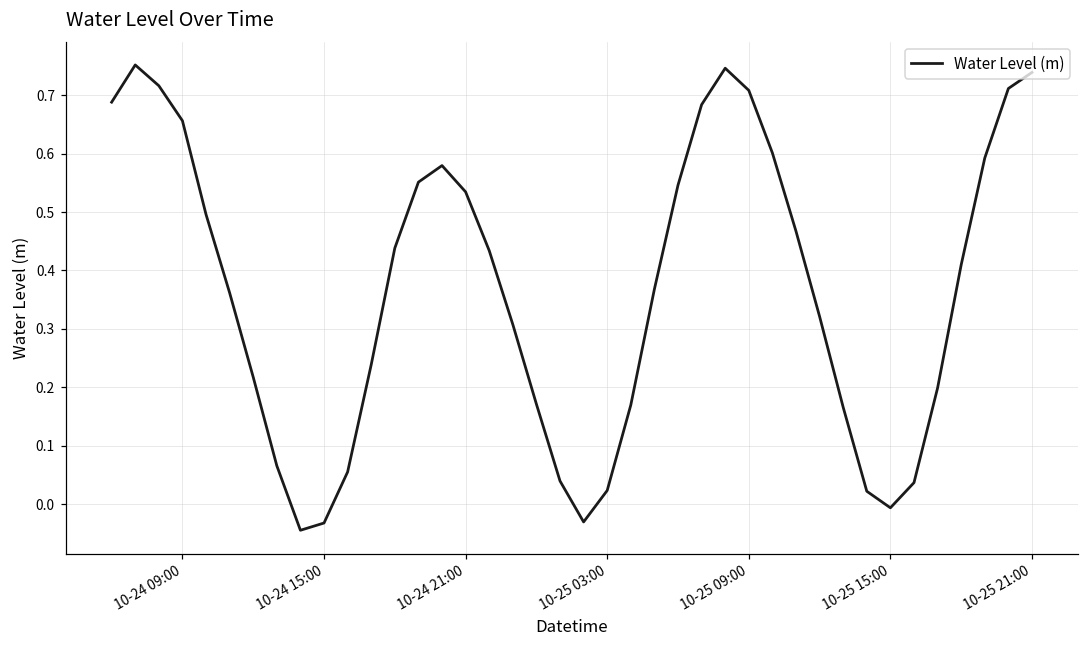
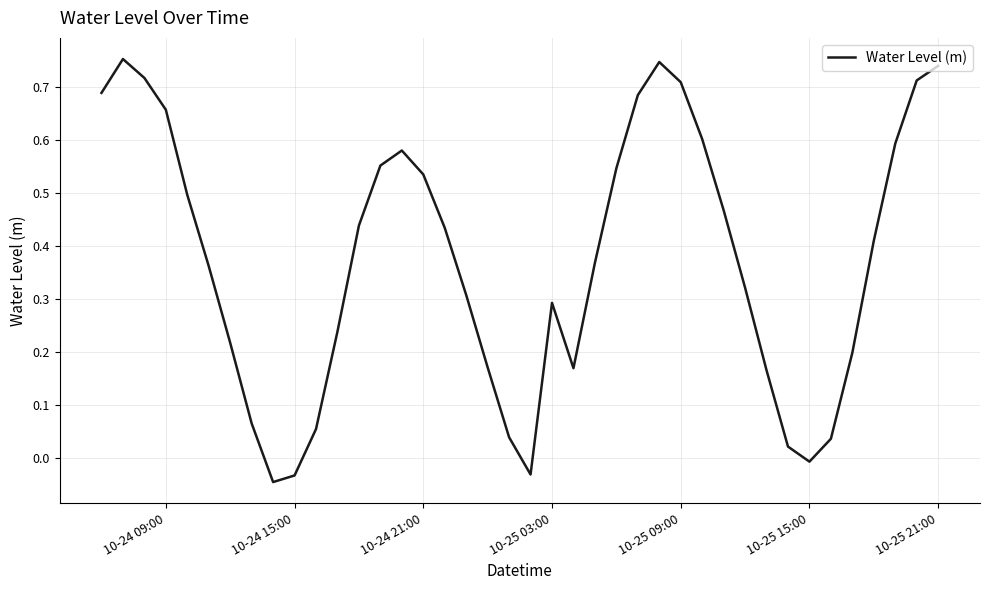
10-25 03:00: 0.02 -> 0.29
